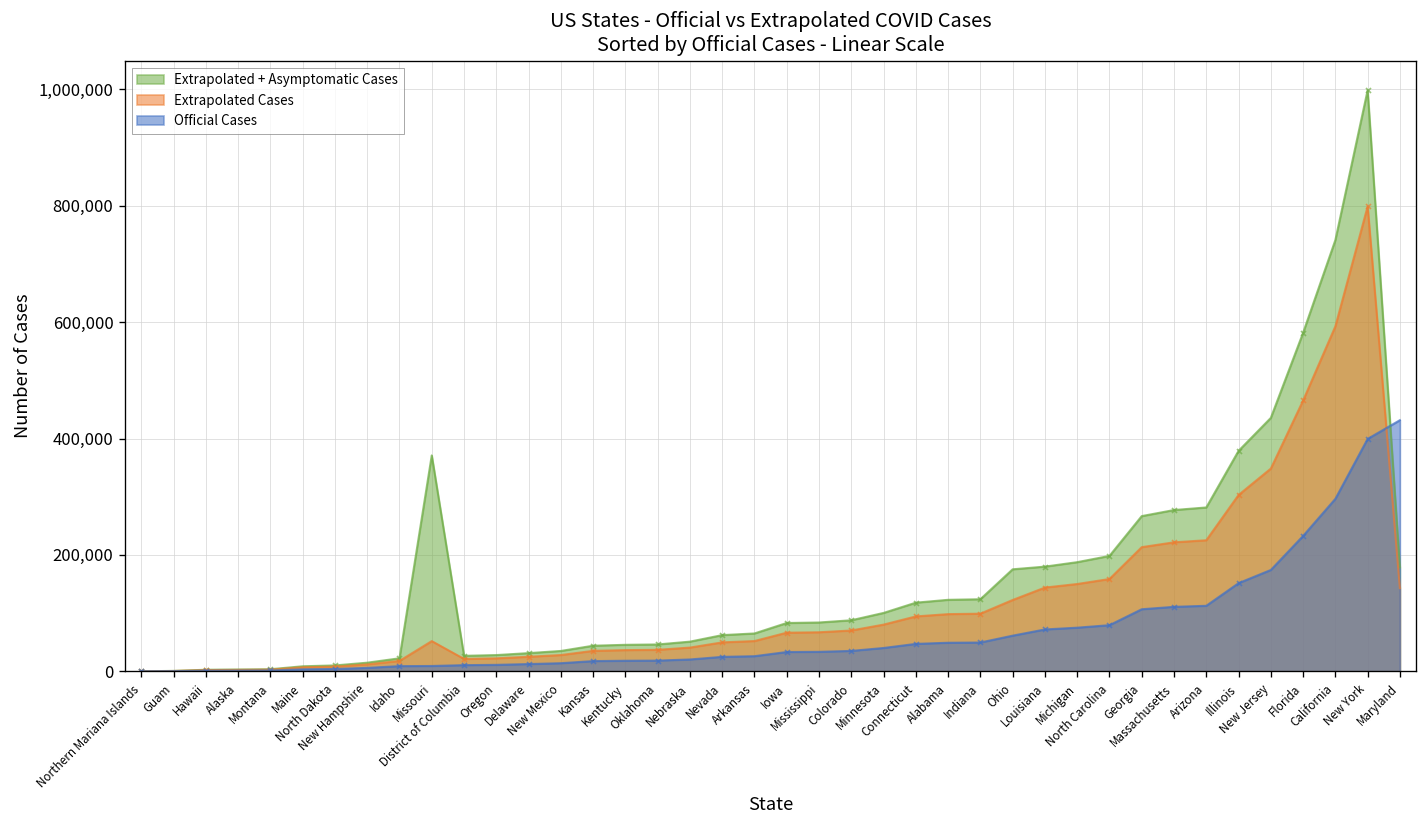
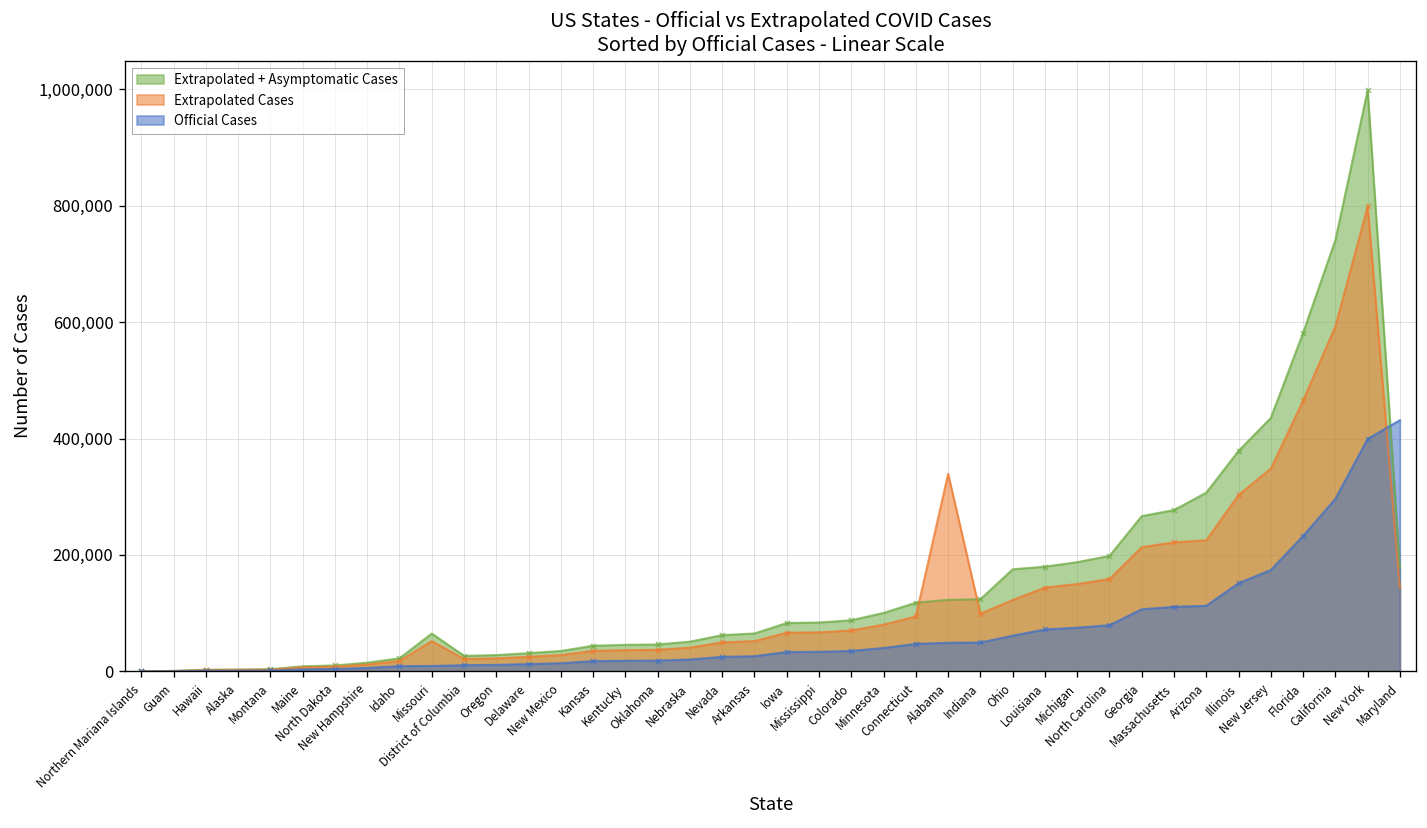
Extrapolated + Asymptomatic Cases, Missouri: 370,000 -> 60,000
Extrapolated Cases, Alabama: 100,000 -> 340,000
Extrapolated + Asymptomatic Cases, Arizona: 280,000 -> 310,000
